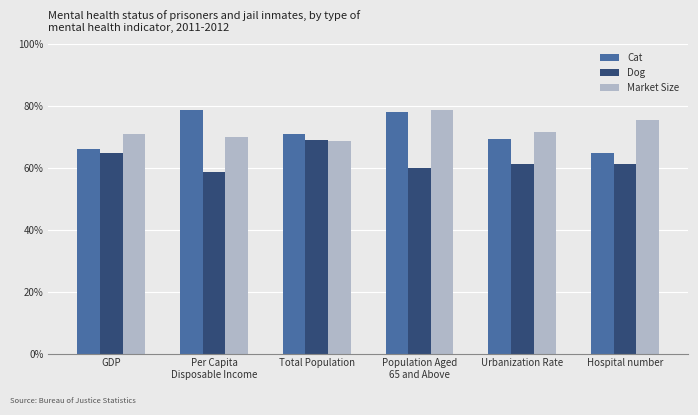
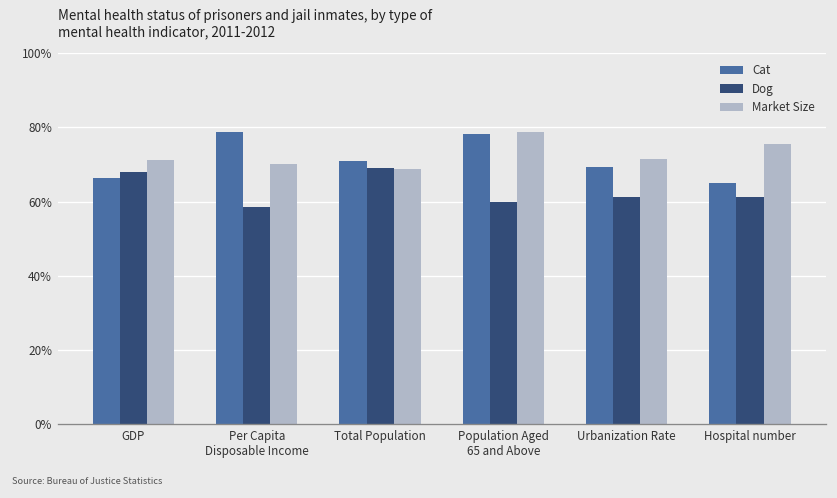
Dog, GDP: 65% -> 68%
